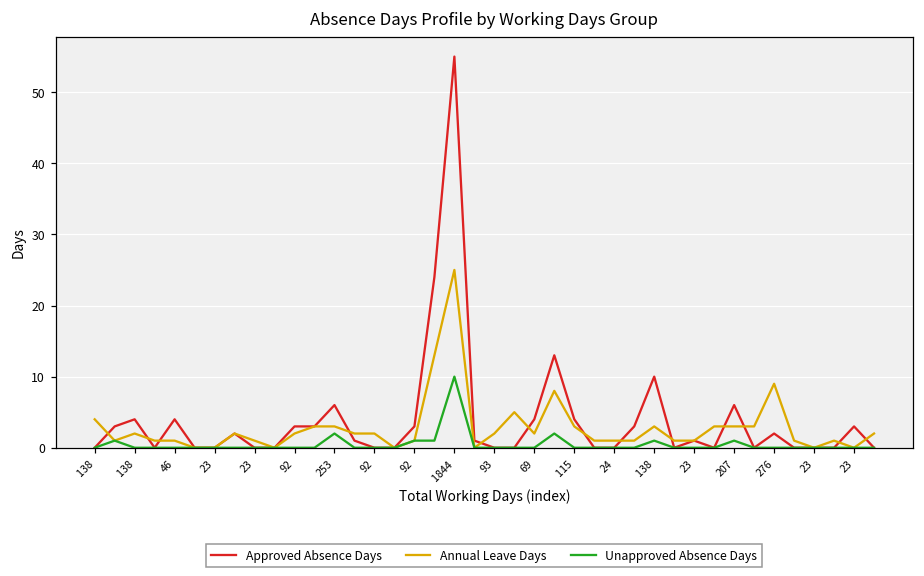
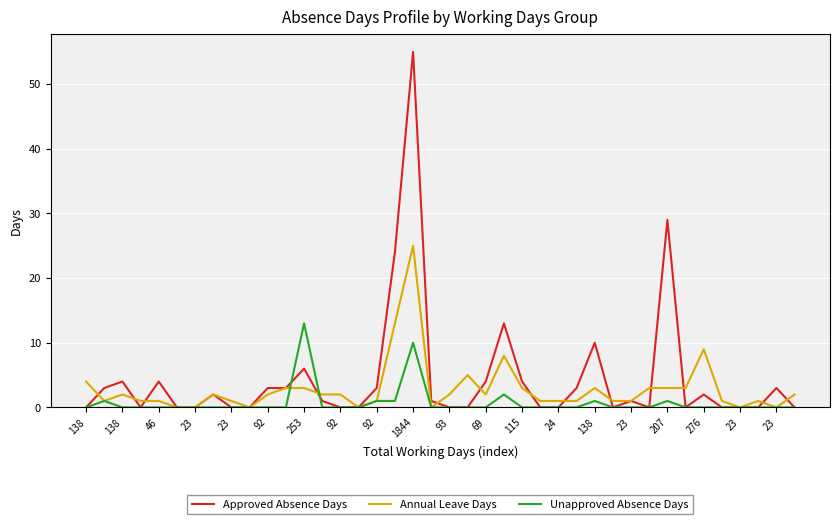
Unapproved Absence Days, 253: 2 -> 13
Approved Absence Days, 207: 6 -> 29
